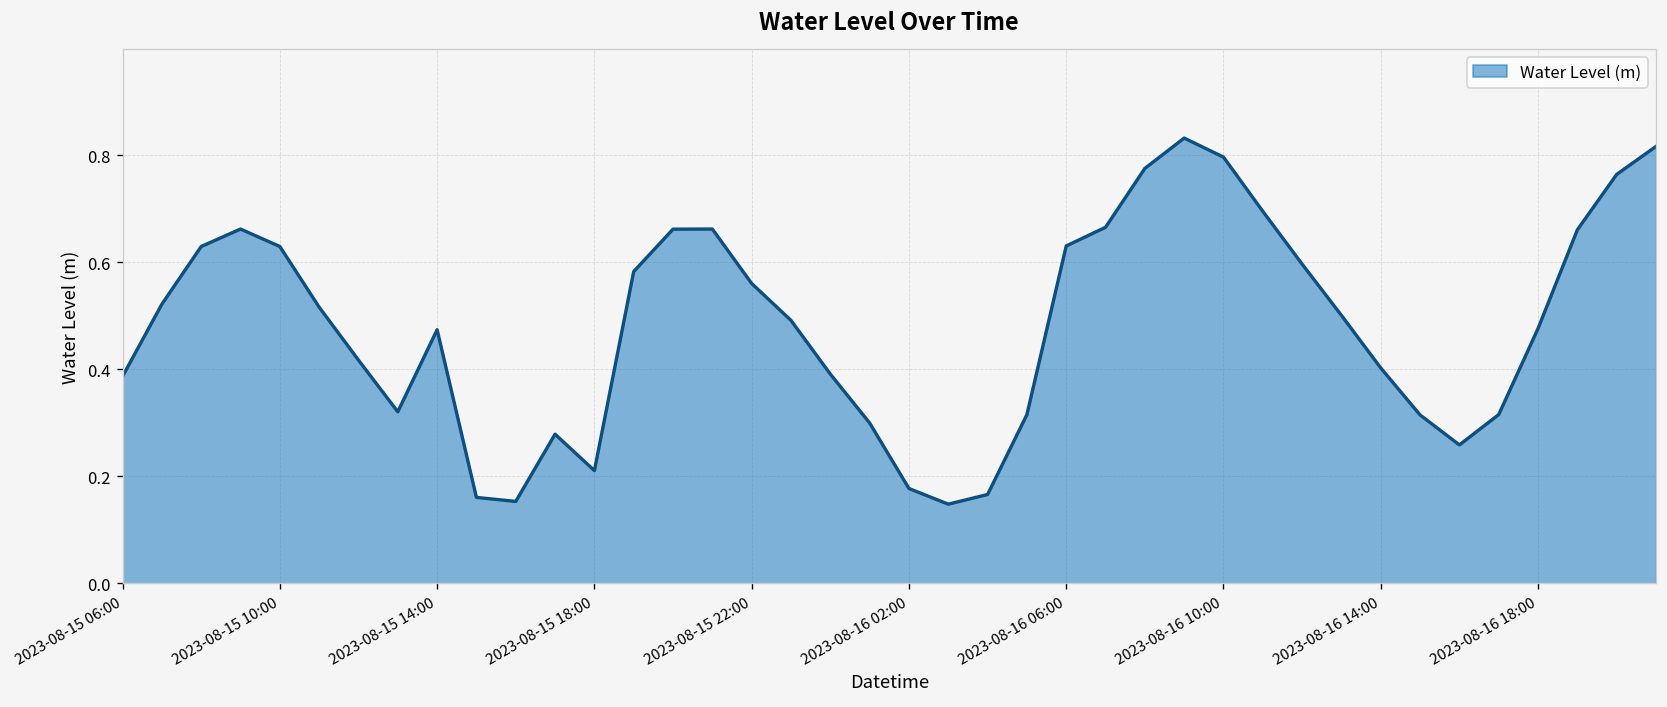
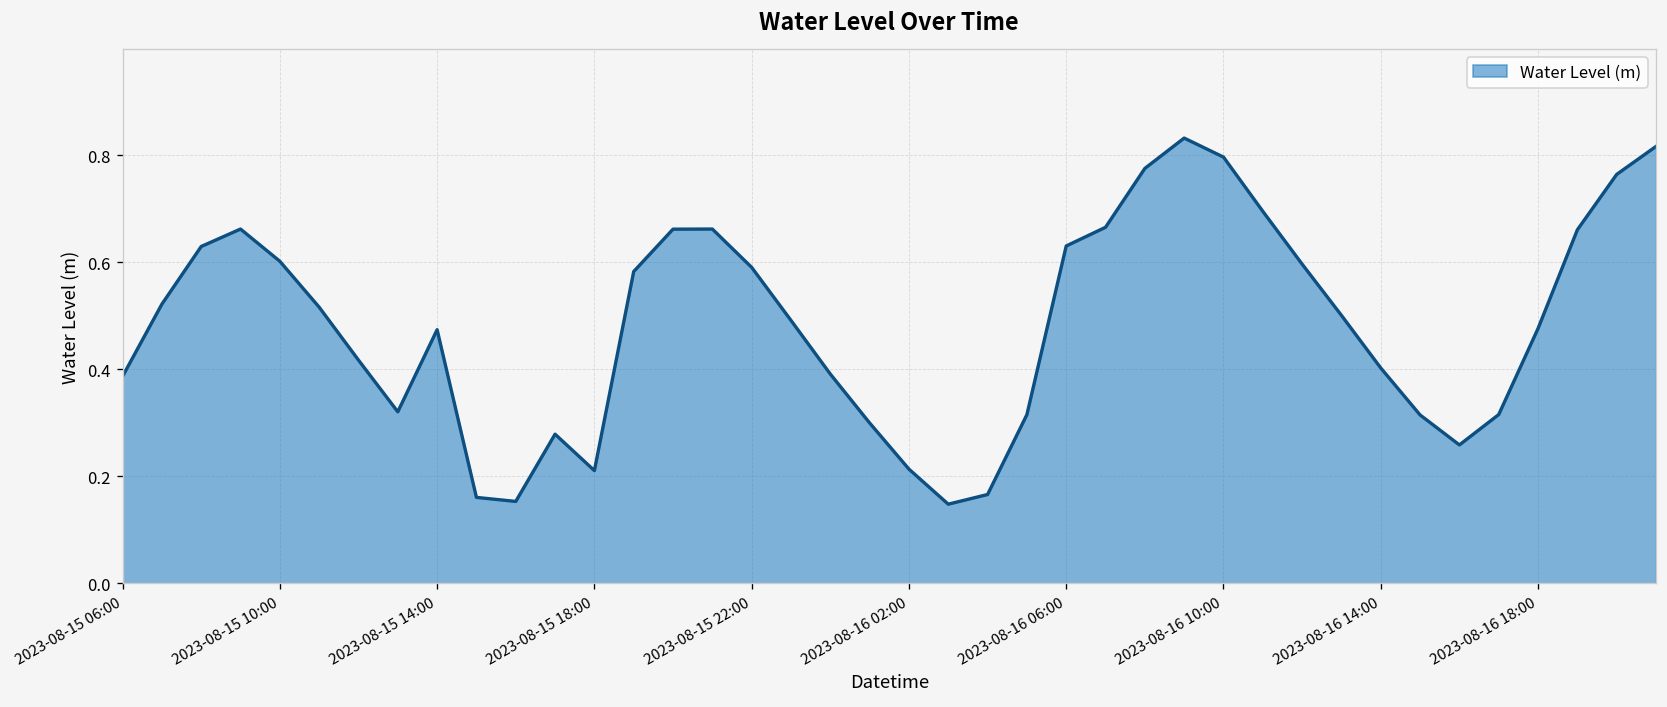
2023-08-15 10:00: 0.63 -> 0.60
2023-08-15 22:00: 0.56 -> 0.59
2023-08-16 02:00: 0.18 -> 0.21
